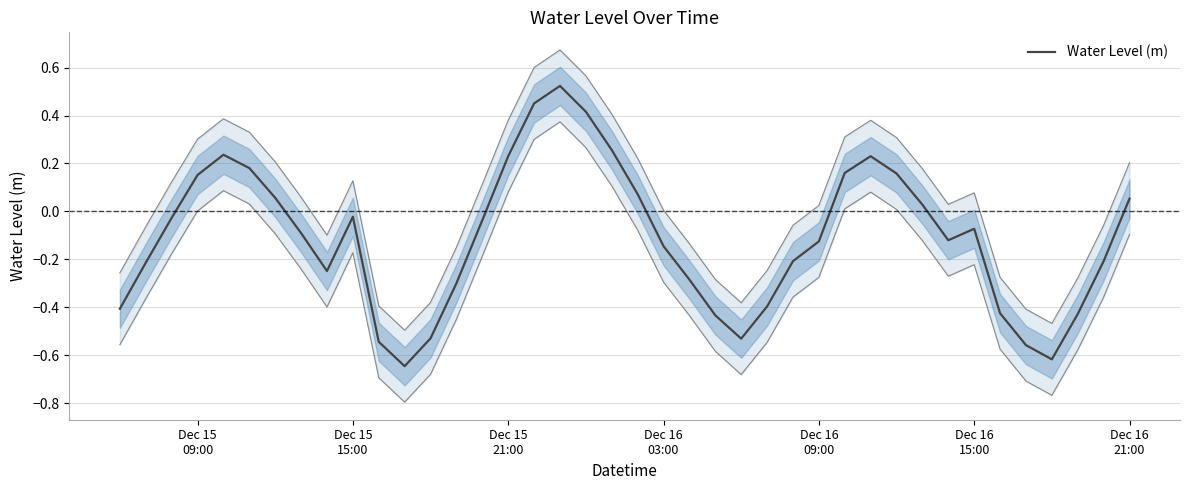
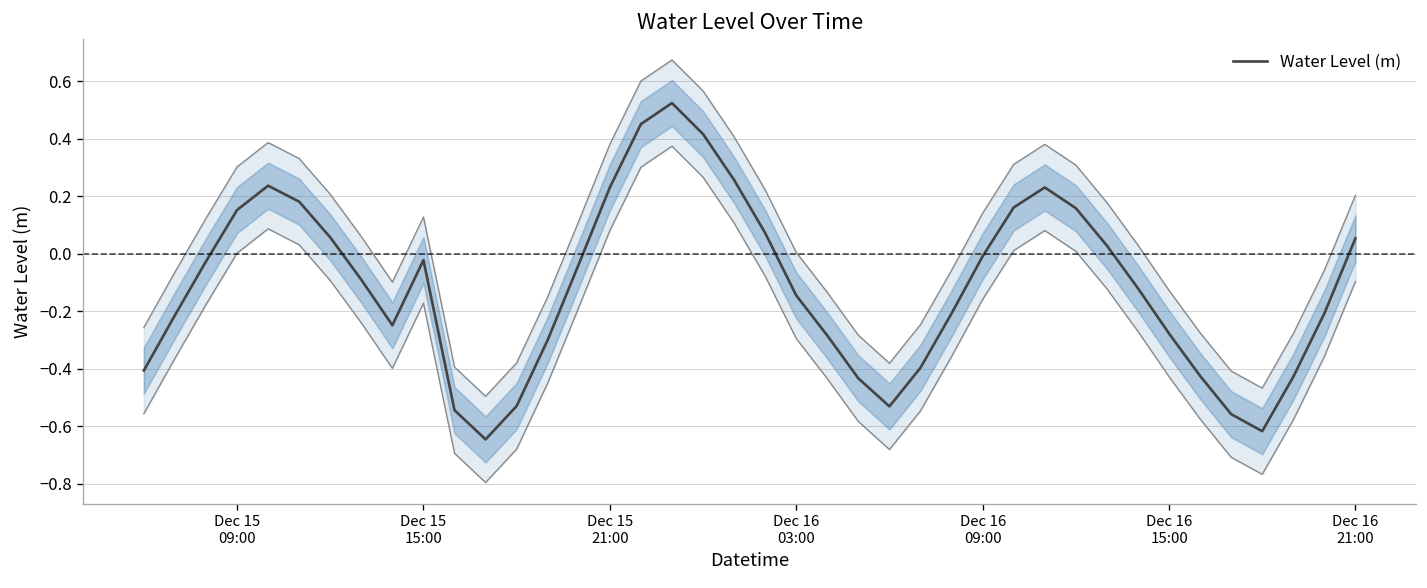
Water Level (m), Dec 16 09:00: -0.13 -> -0.01
Water Level (m), Dec 16 15:00: -0.07 -> -0.28
